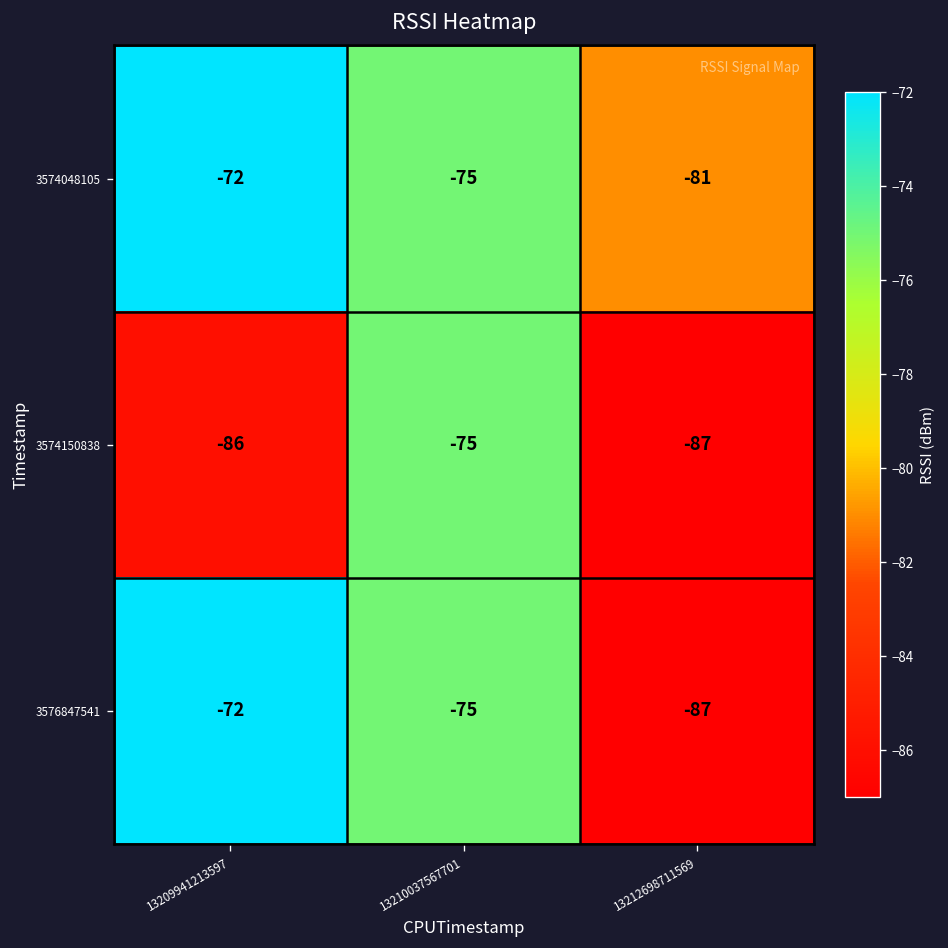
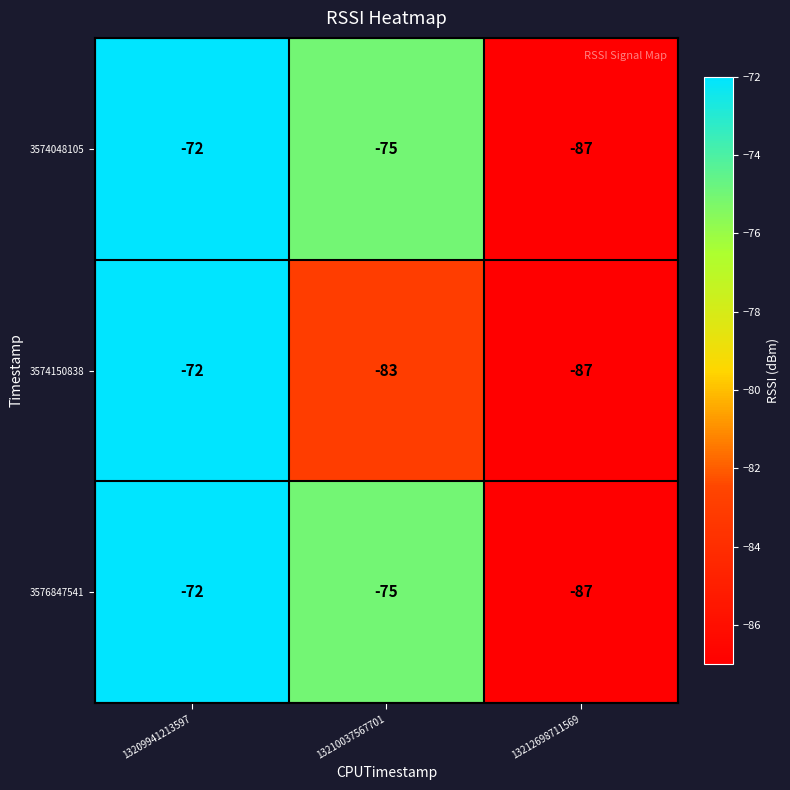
3574048105, 13212698711569: -81 -> -87
3574150838, 13209941213597: -86 -> -72
3574150838, 13210037567701: -75 -> -83
